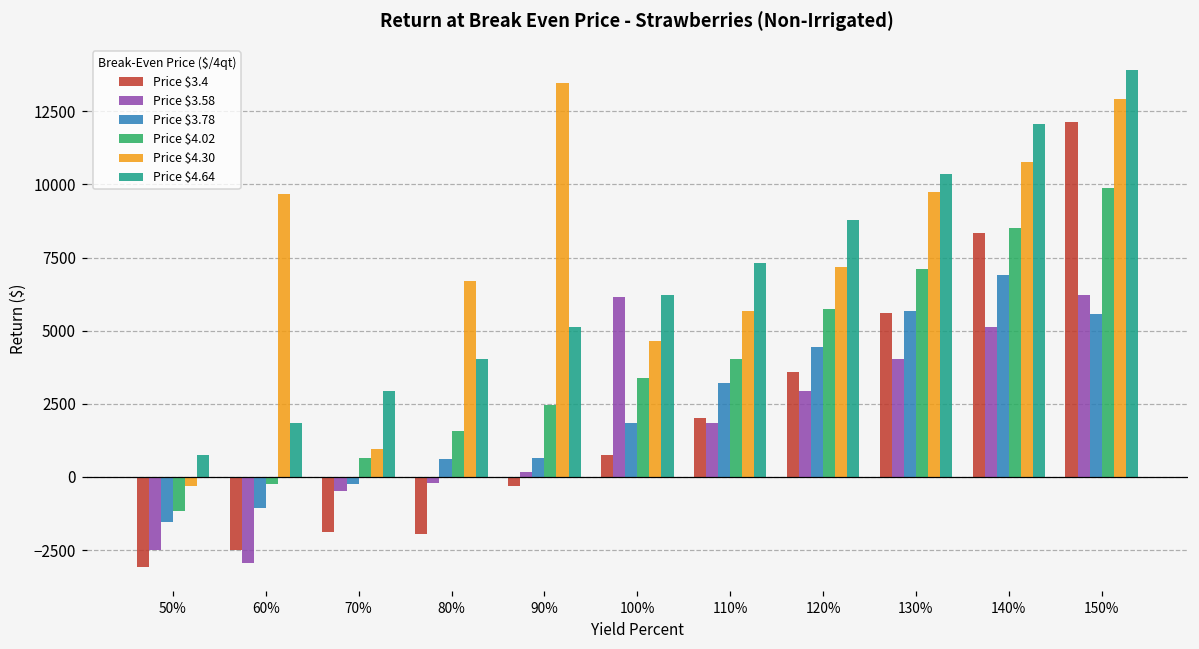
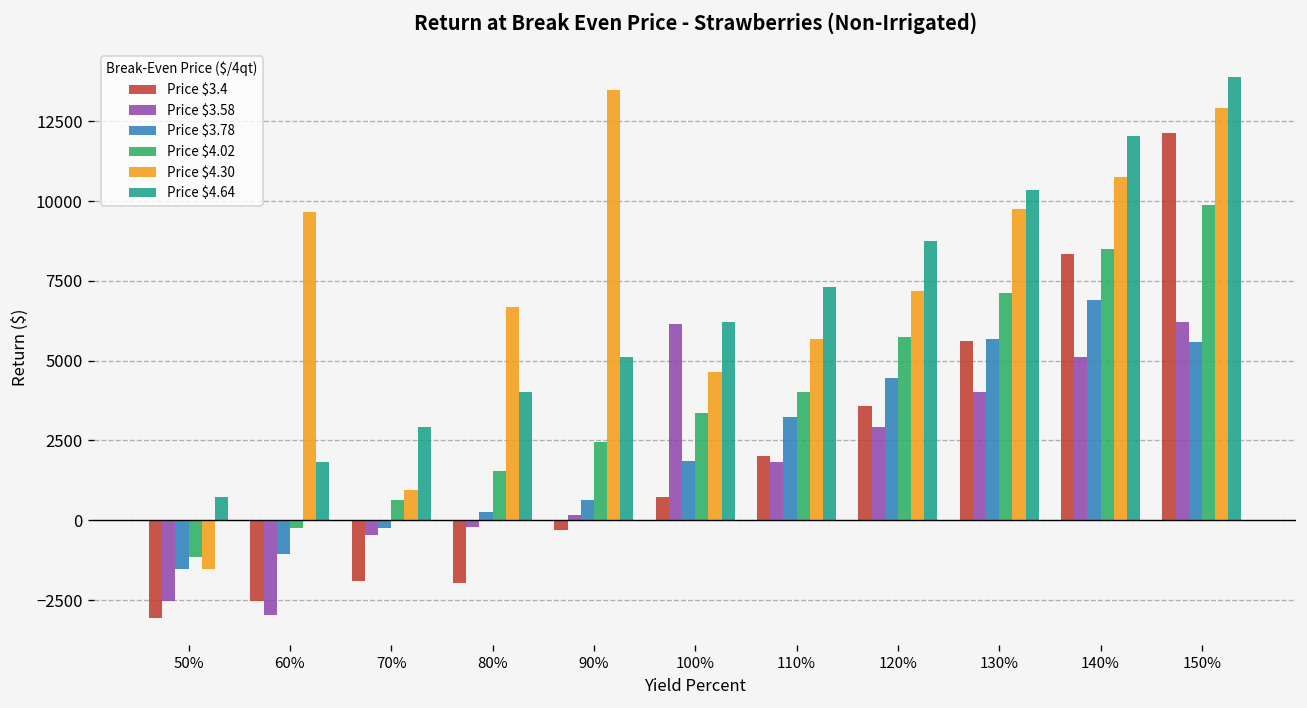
Price $4.30, 50%: -300 -> -1500
Price $3.78, 80%: 600 -> 300
